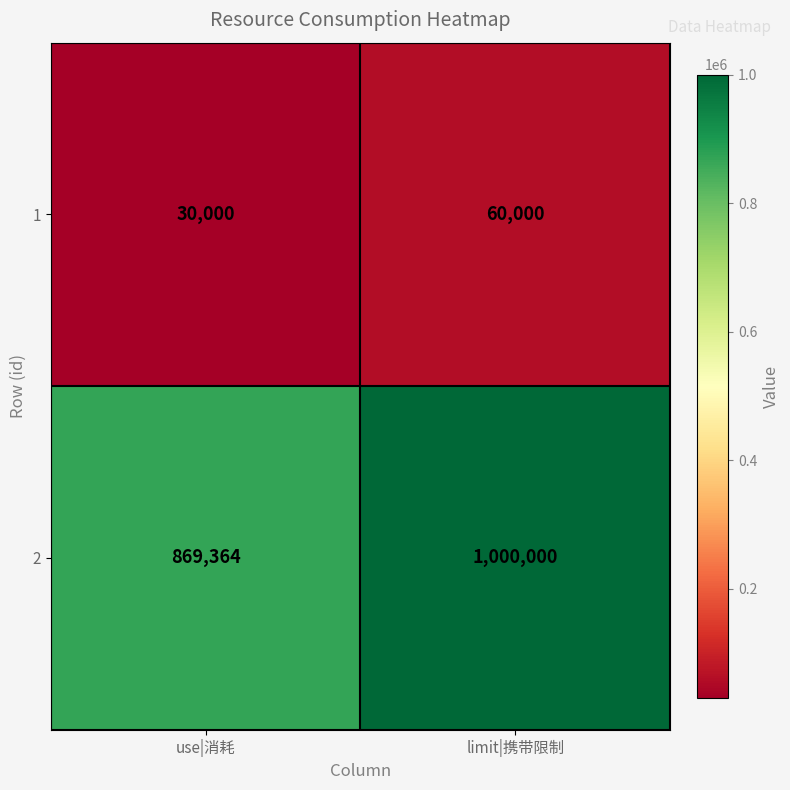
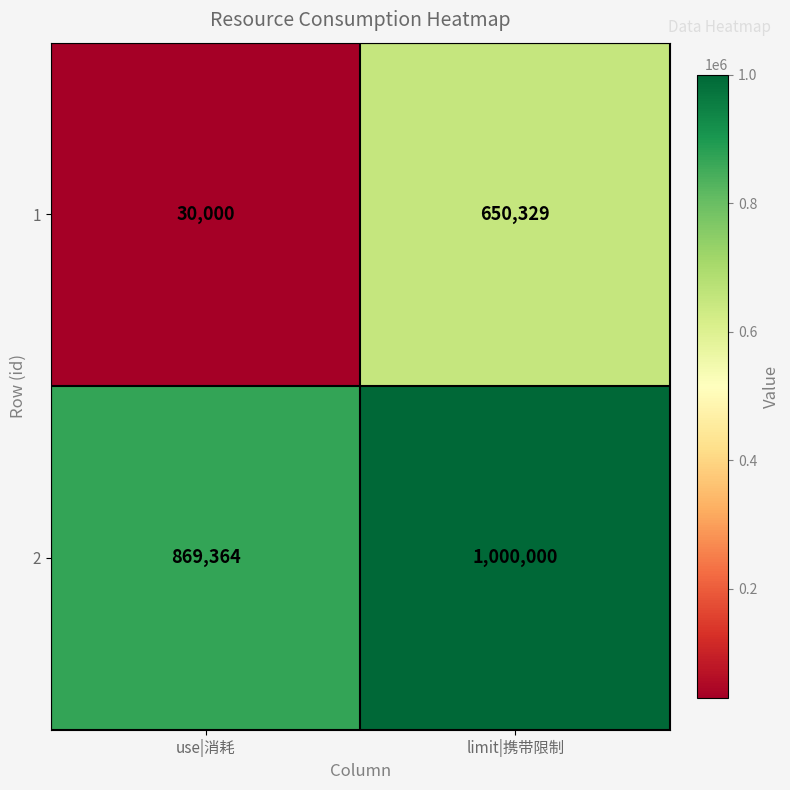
1, limit|携带限制: 60,000 -> 650,329
